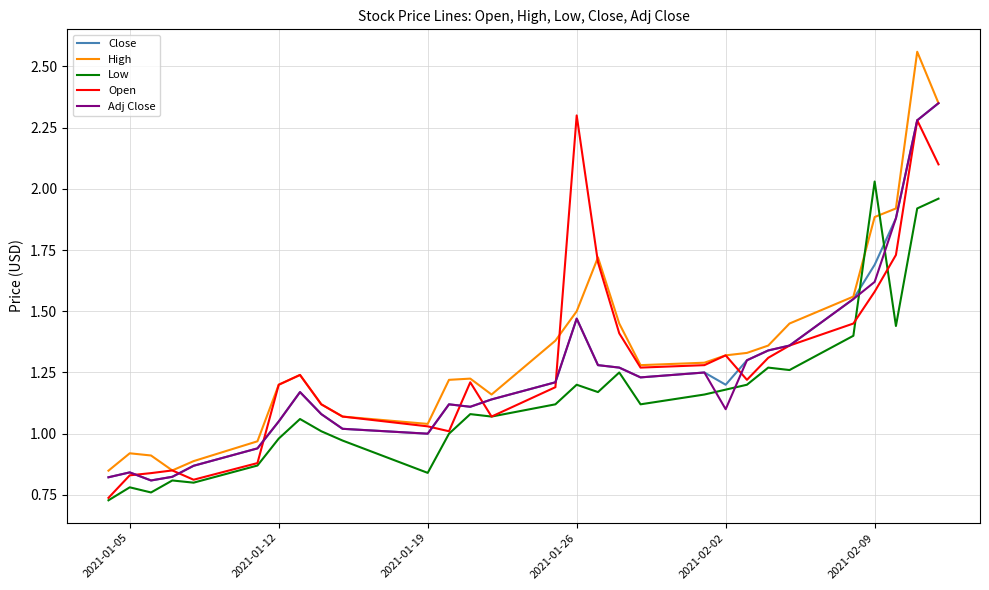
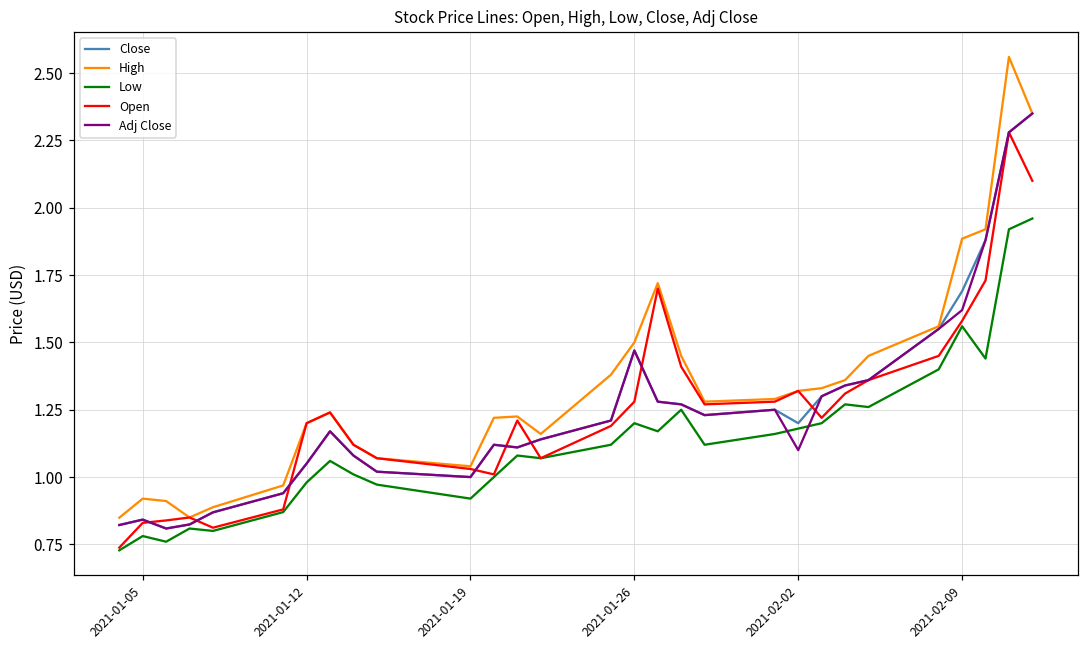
Low, 2021-01-19: 0.84 -> 0.92
Open, 2021-01-26: 2.30 -> 1.28
Low, 2021-02-09: 2.03 -> 1.56
